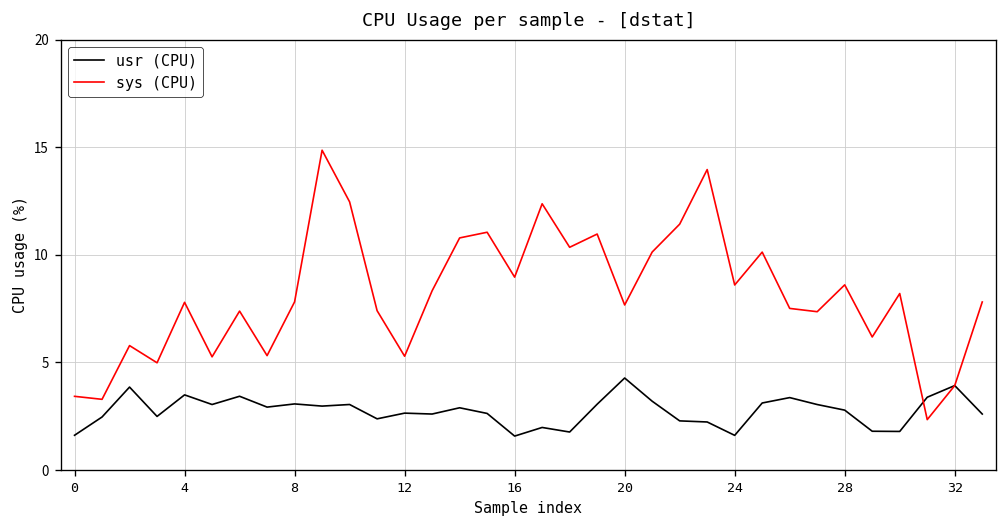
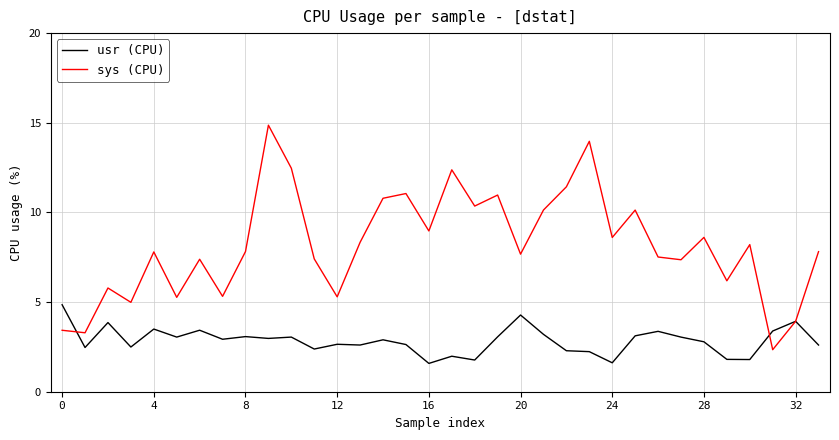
usr (CPU), 0: 1.6 -> 4.9
